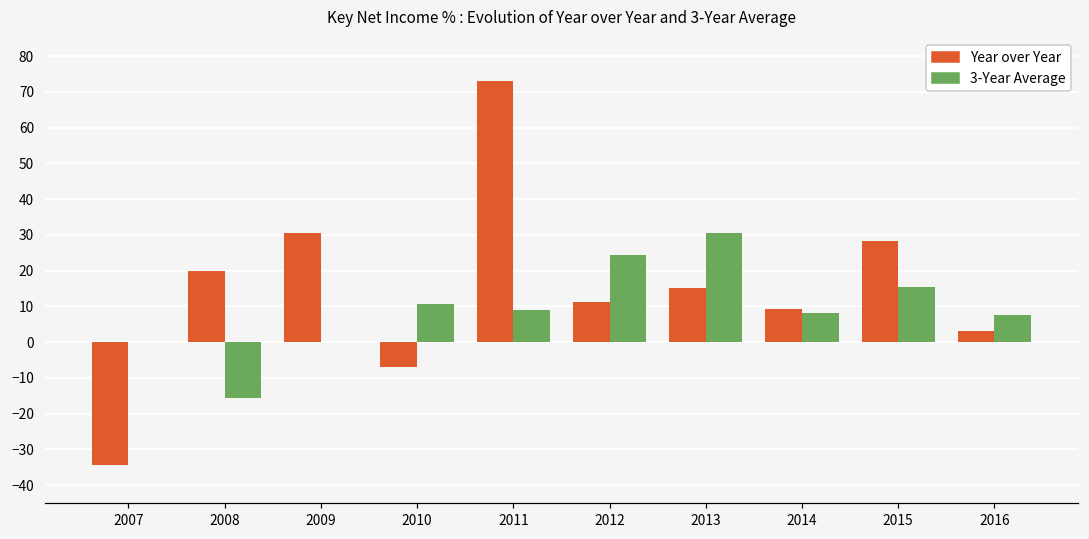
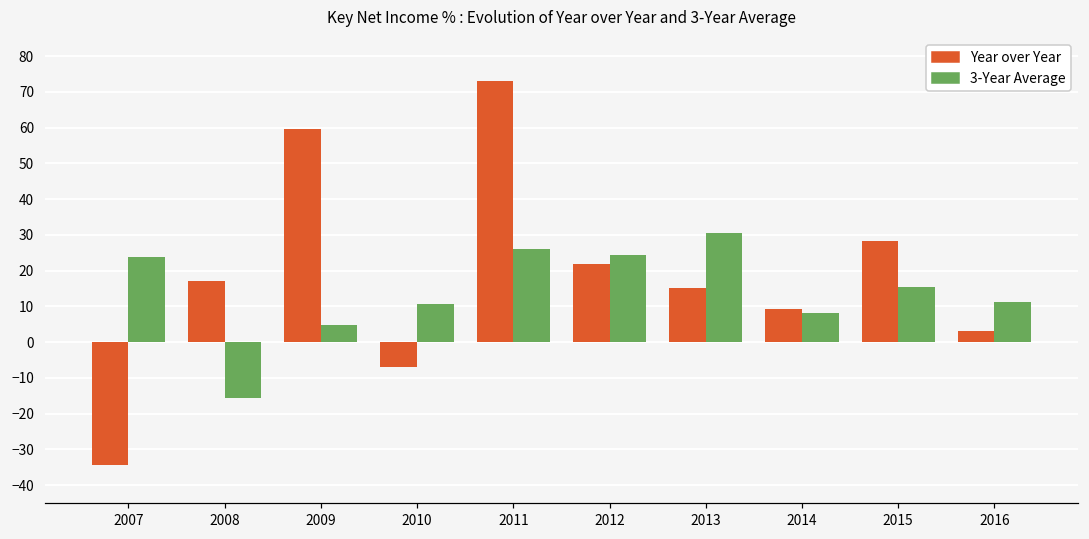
3-Year Average, 2007: 0 -> 24
Year over Year, 2008: 20 -> 17
Year over Year, 2009: 31 -> 60
3-Year Average, 2009: 0 -> 5
3-Year Average, 2011: 9 -> 26
Year over Year, 2012: 11 -> 22
3-Year Average, 2016: 8 -> 11
